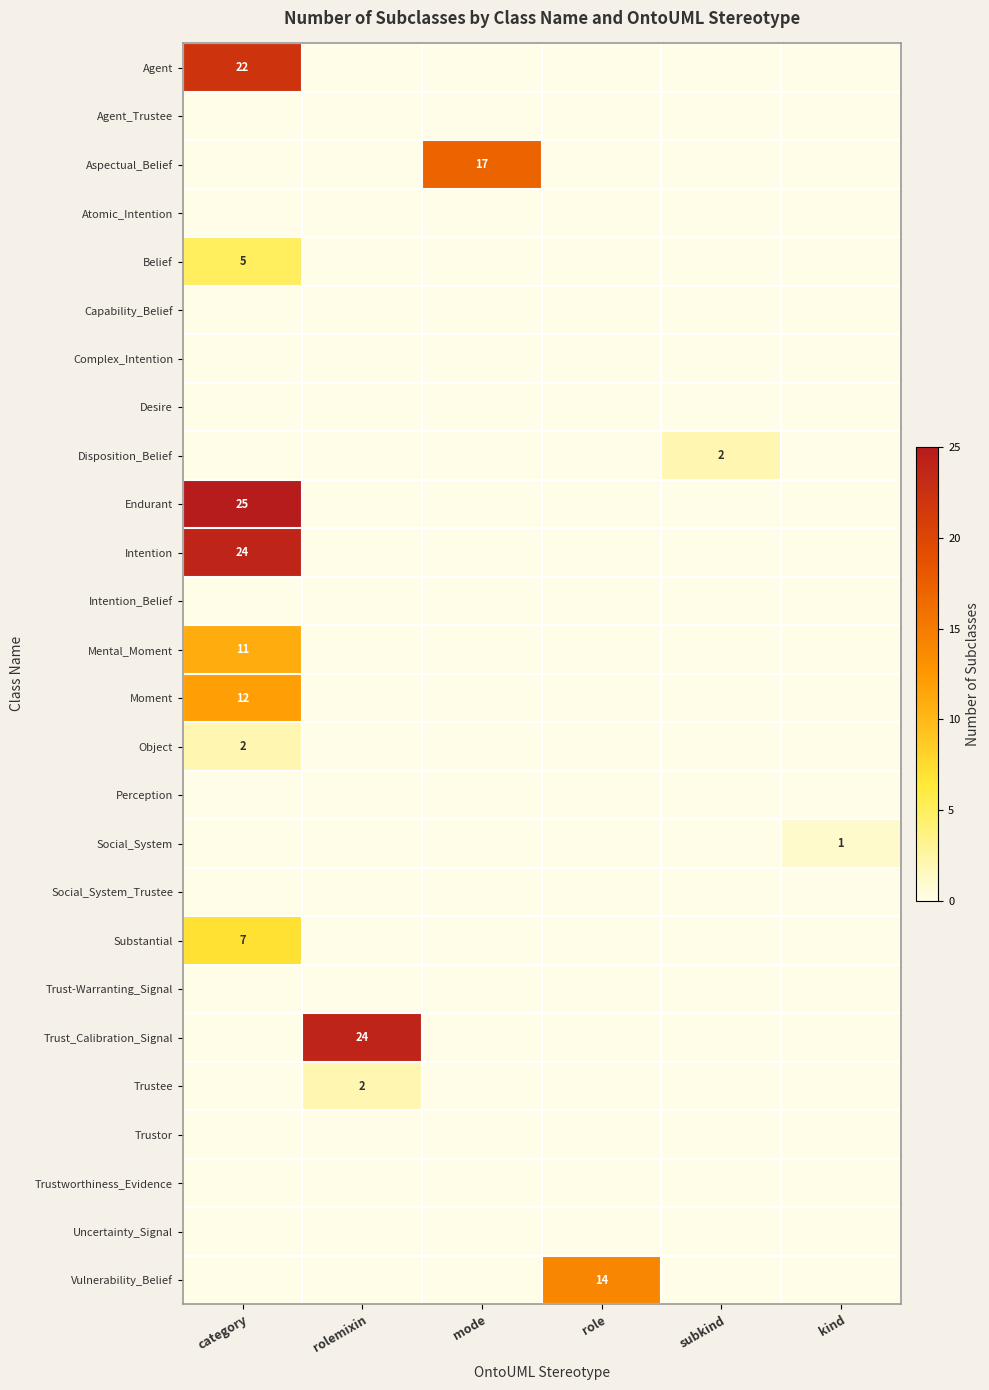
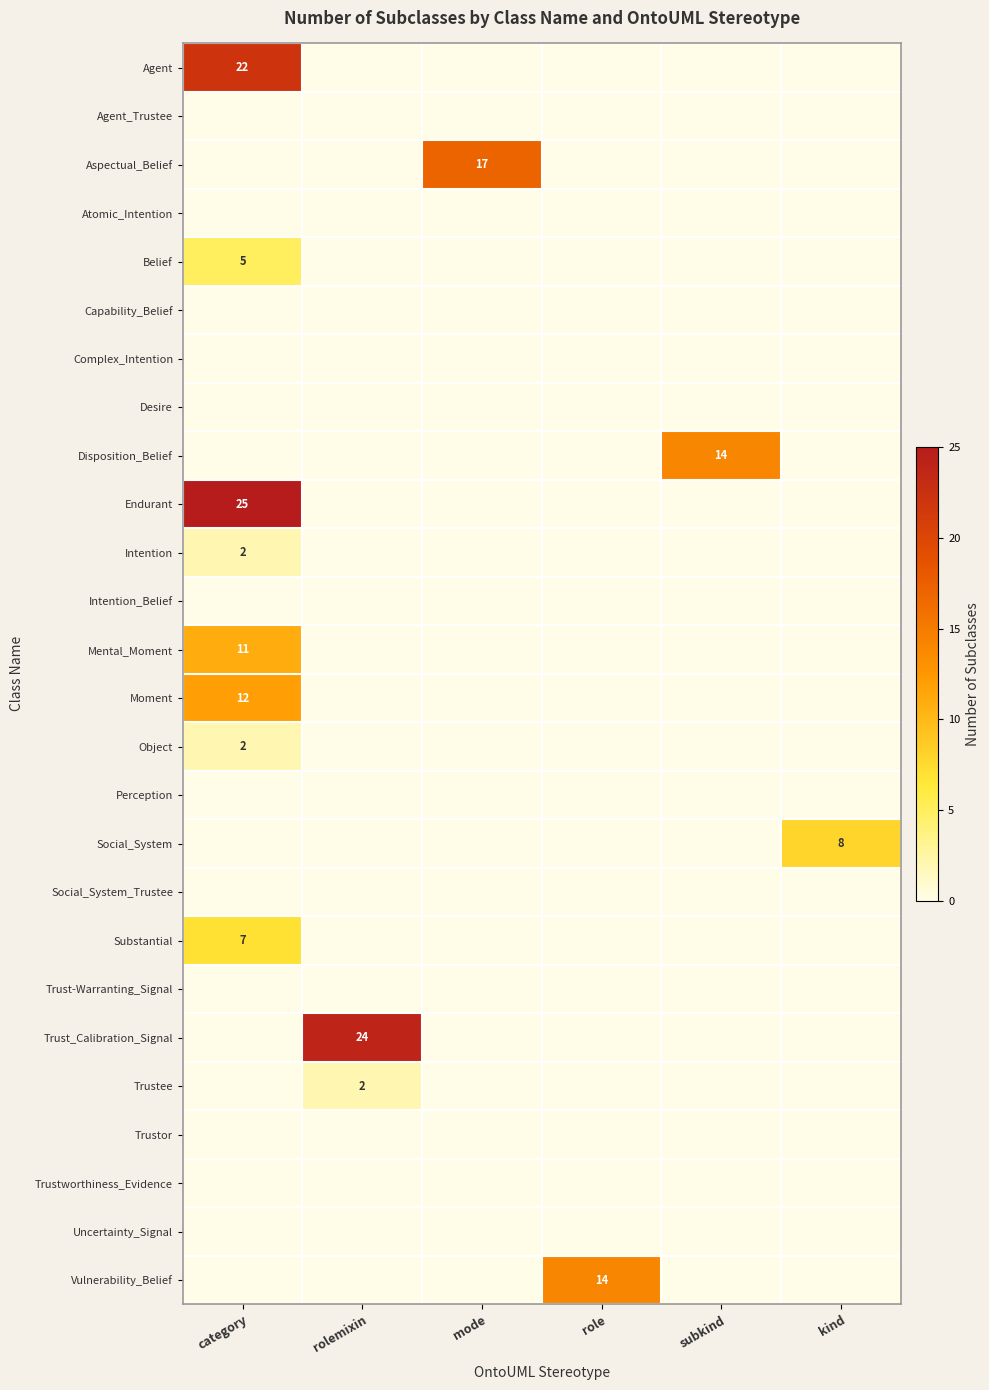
Disposition_Belief, subkind: 2 -> 14
Intention, category: 24 -> 2
Social_System, kind: 1 -> 8
